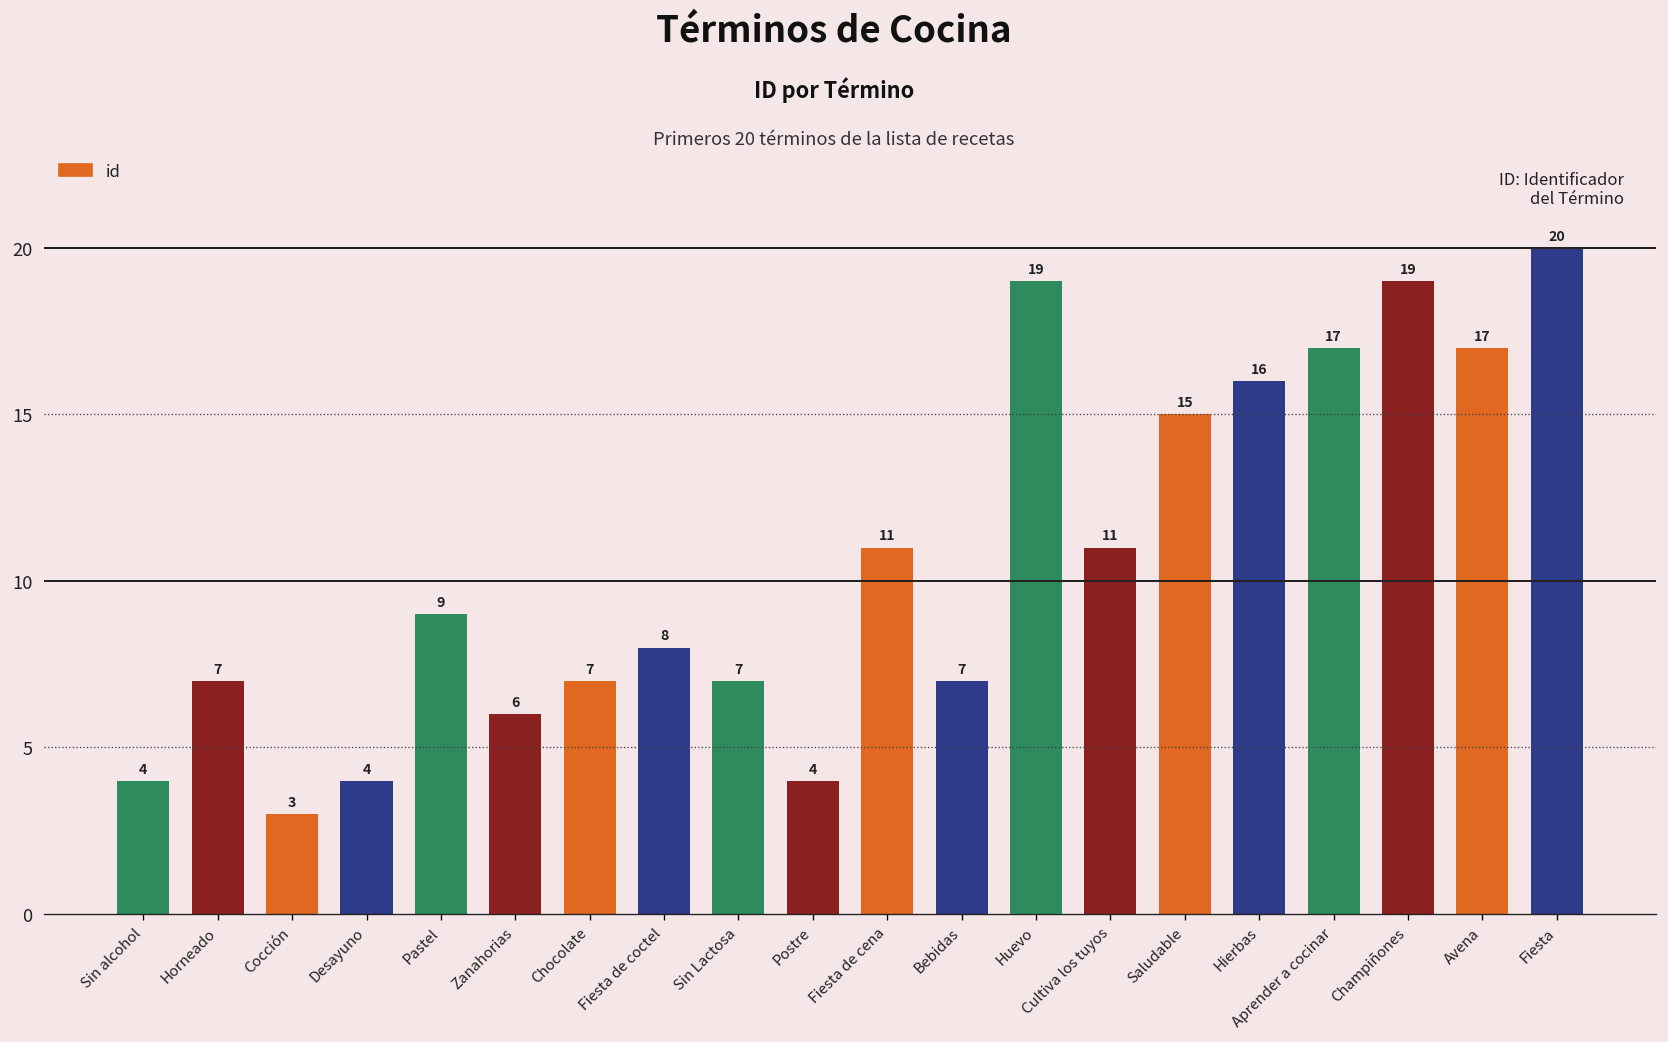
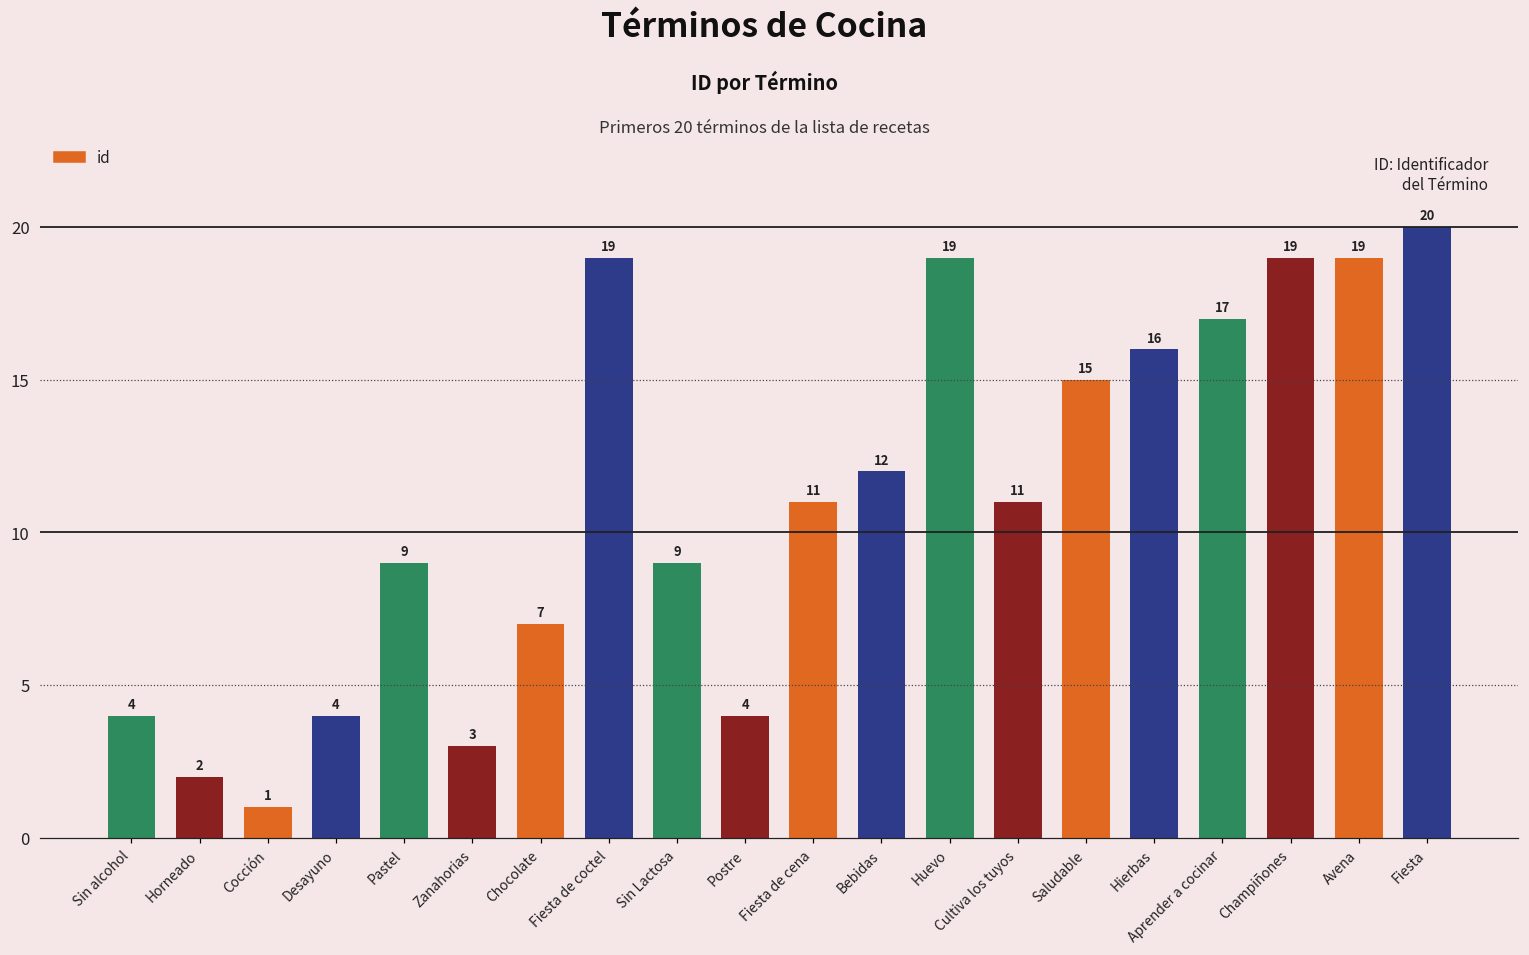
Horneado: 7 -> 2
Cocción: 3 -> 1
Zanahorias: 6 -> 3
Fiesta de coctel: 8 -> 19
Sin Lactosa: 7 -> 9
Bebidas: 7 -> 12
Avena: 17 -> 19
